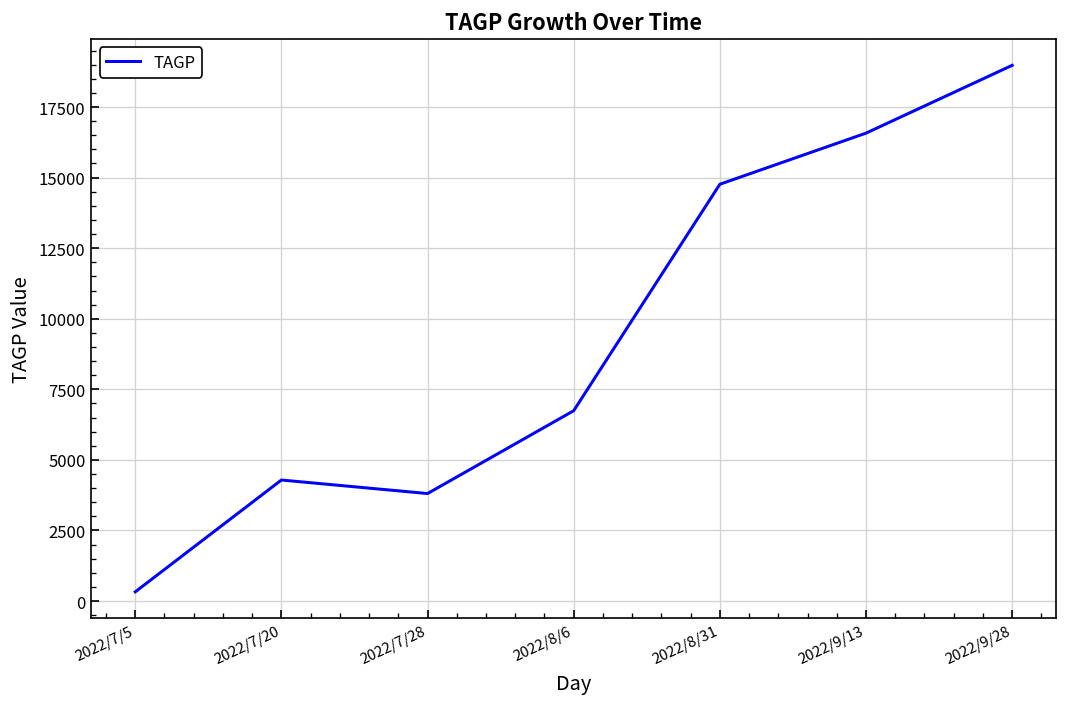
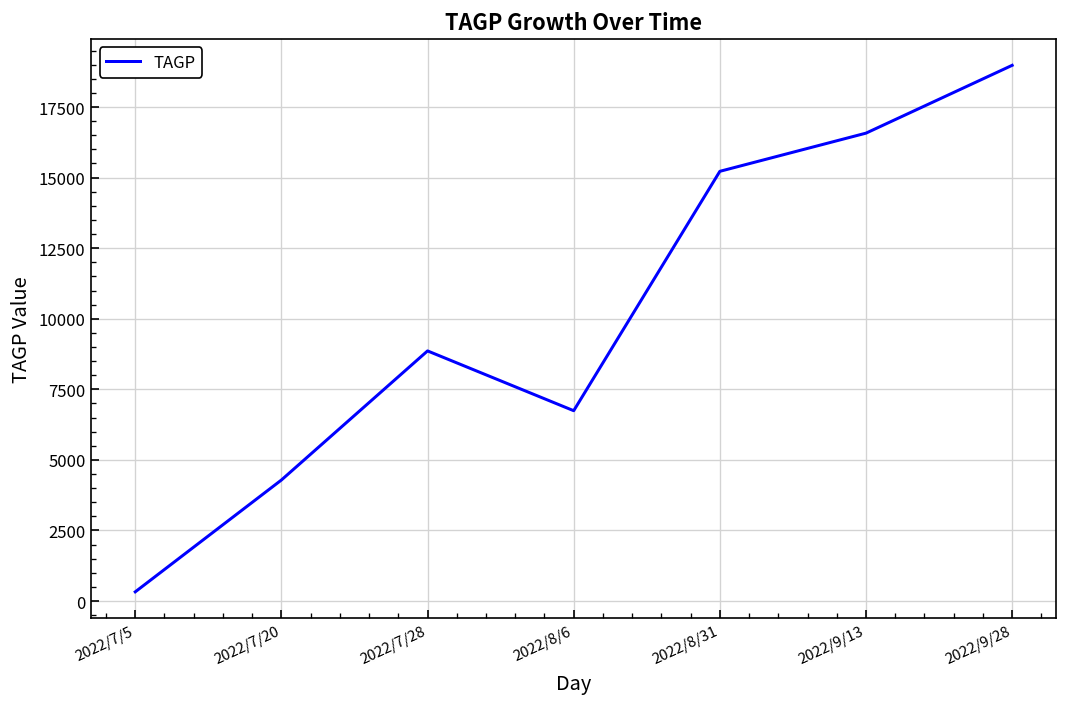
2022/7/28: 3800 -> 8900
2022/8/31: 14800 -> 15200
